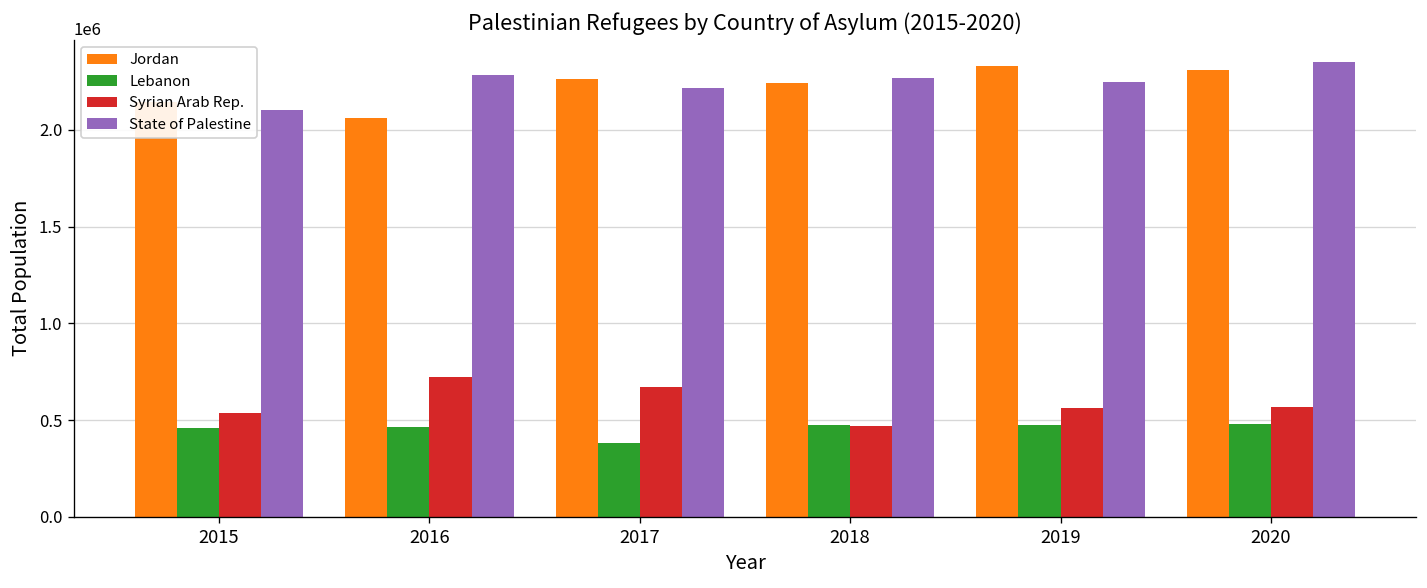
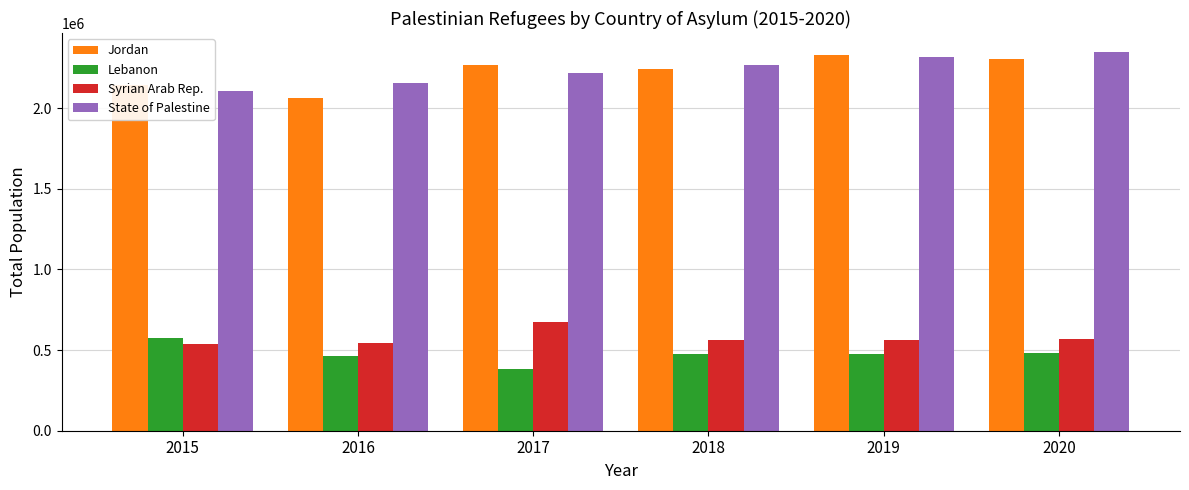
Lebanon, 2015: 460000 -> 580000
Syrian Arab Rep., 2016: 720000 -> 540000
State of Palestine, 2016: 2280000 -> 2160000
Syrian Arab Rep., 2018: 470000 -> 560000
State of Palestine, 2019: 2240000 -> 2320000
